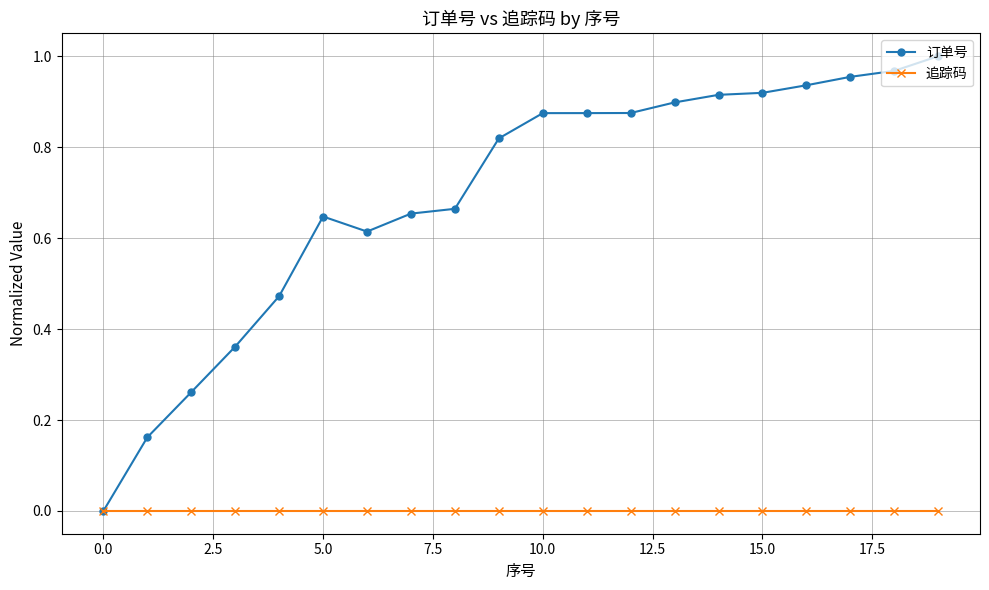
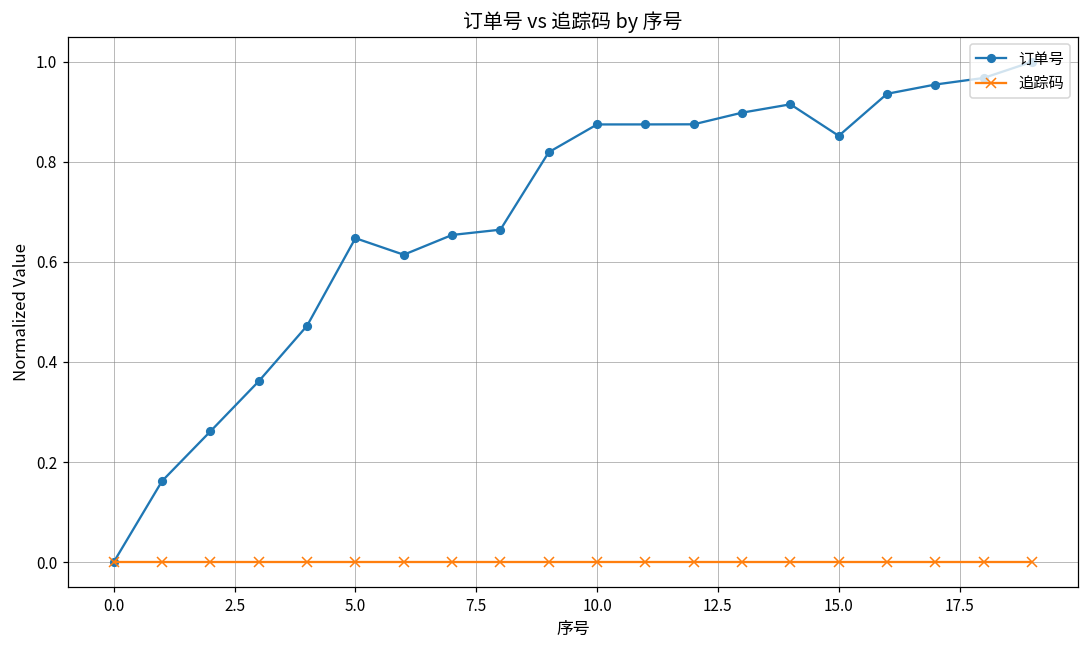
订单号, 15.0: 0.92 -> 0.85
